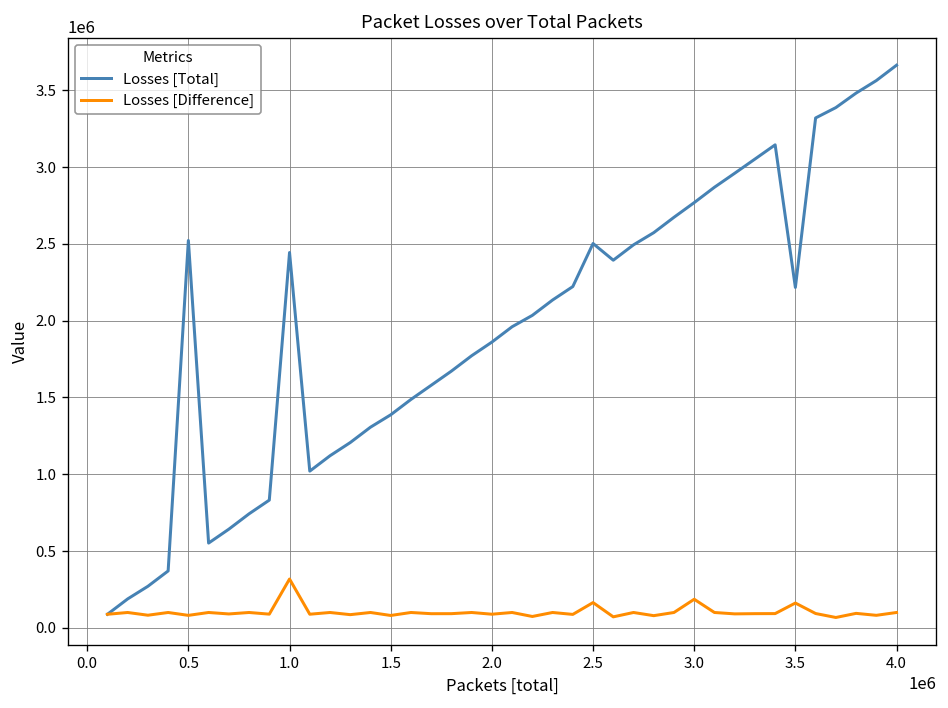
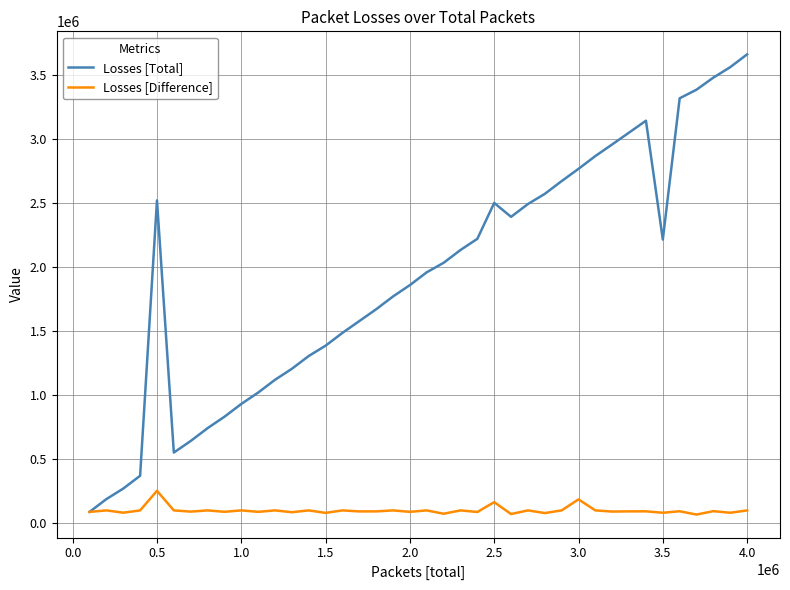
Losses [Difference], 0.5: 80000 -> 250000
Losses [Total], 1.0: 2440000 -> 930000
Losses [Difference], 1.0: 320000 -> 100000
Losses [Difference], 3.5: 160000 -> 80000
